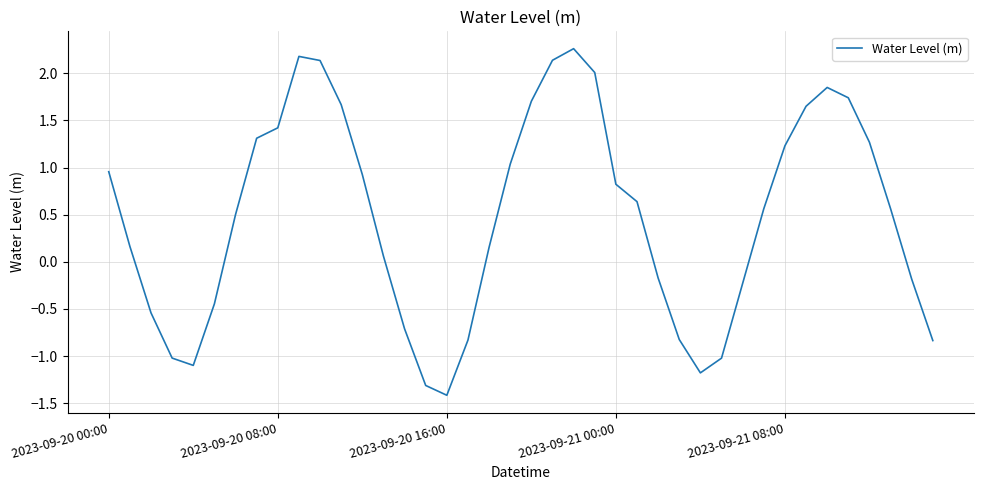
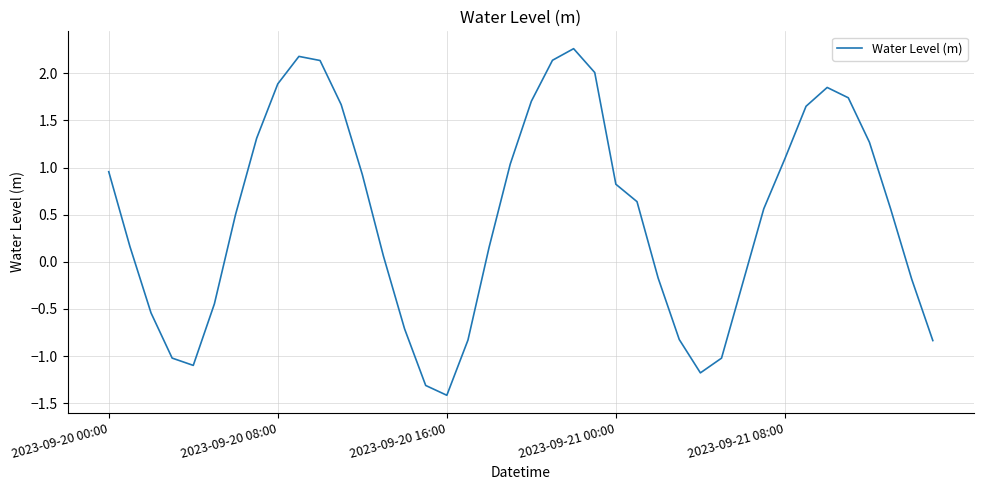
2023-09-20 08:00: 1.4 -> 1.9
2023-09-21 08:00: 1.2 -> 1.1
